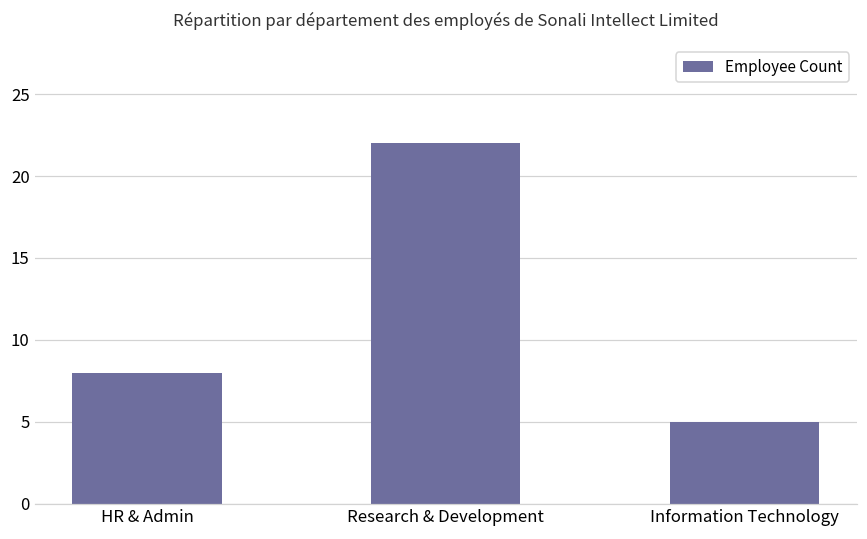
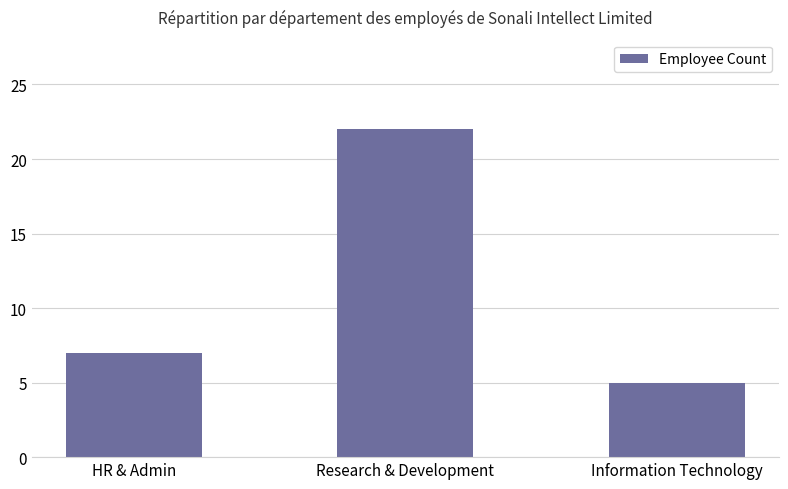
HR & Admin: 8 -> 7
